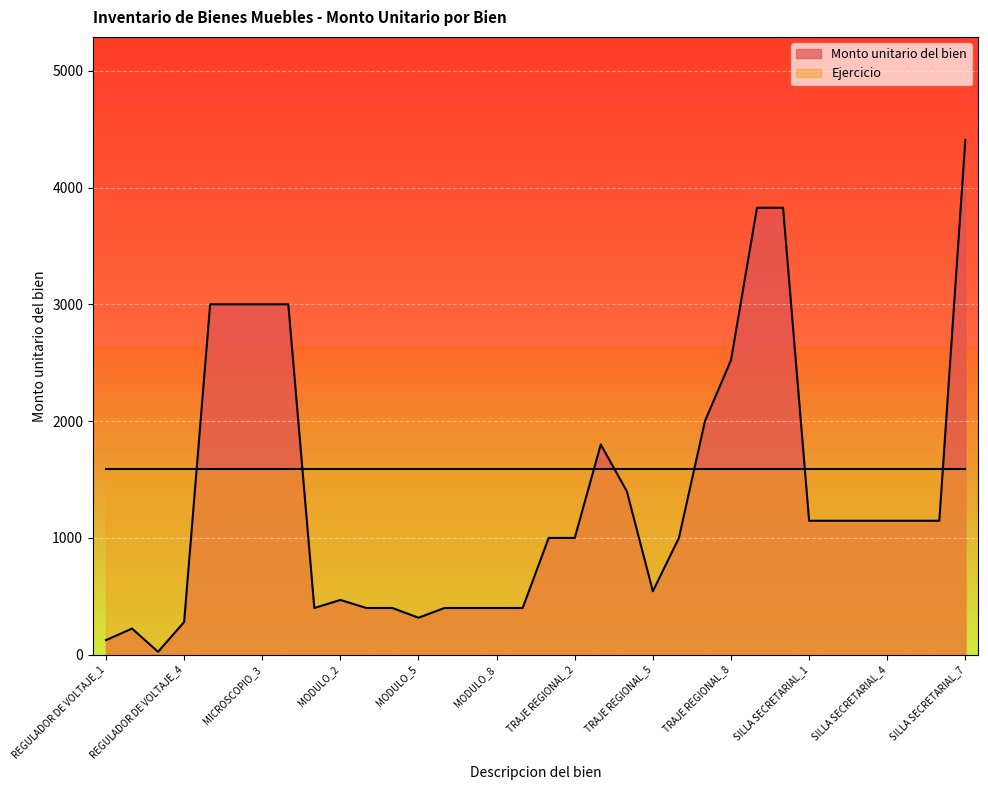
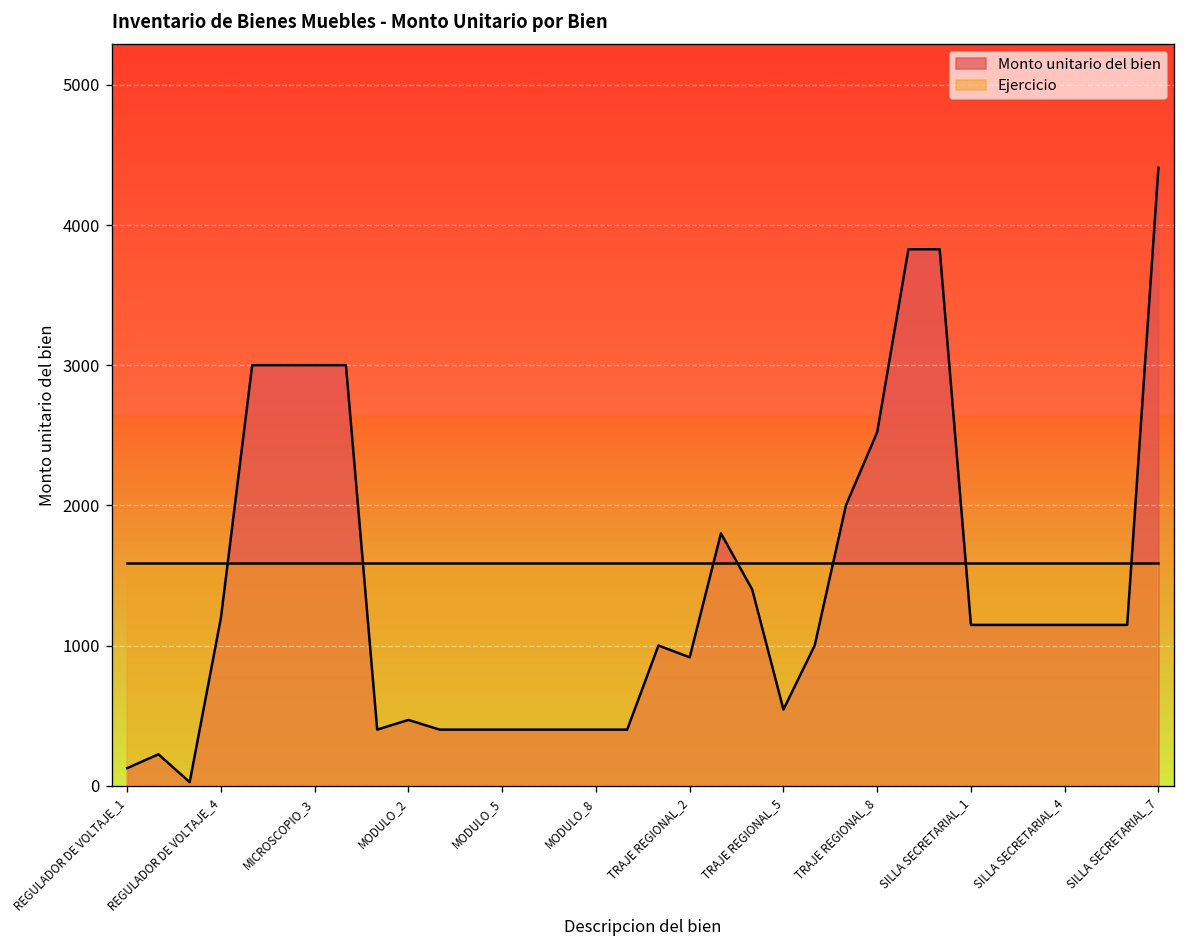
Monto unitario del bien, REGULADOR DE VOLTAJE_4: 280 -> 1200
Monto unitario del bien, MODULO_5: 320 -> 400
Monto unitario del bien, TRAJE REGIONAL_2: 1000 -> 920
